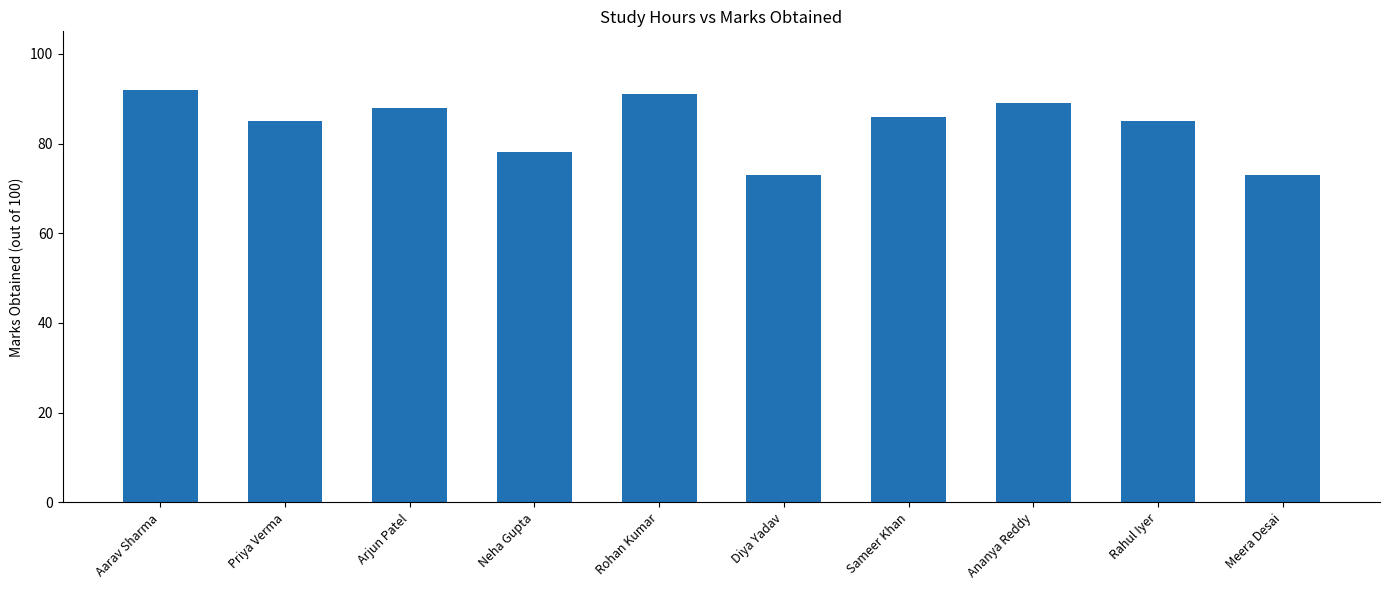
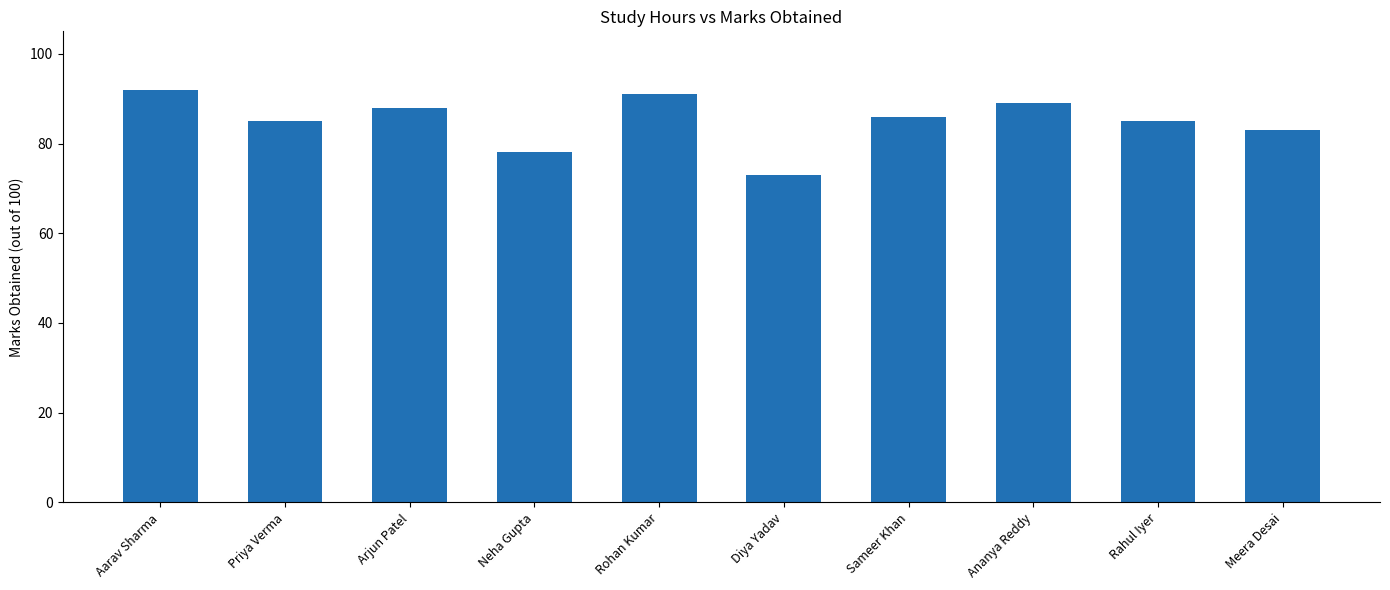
Meera Desai: 73 -> 83
